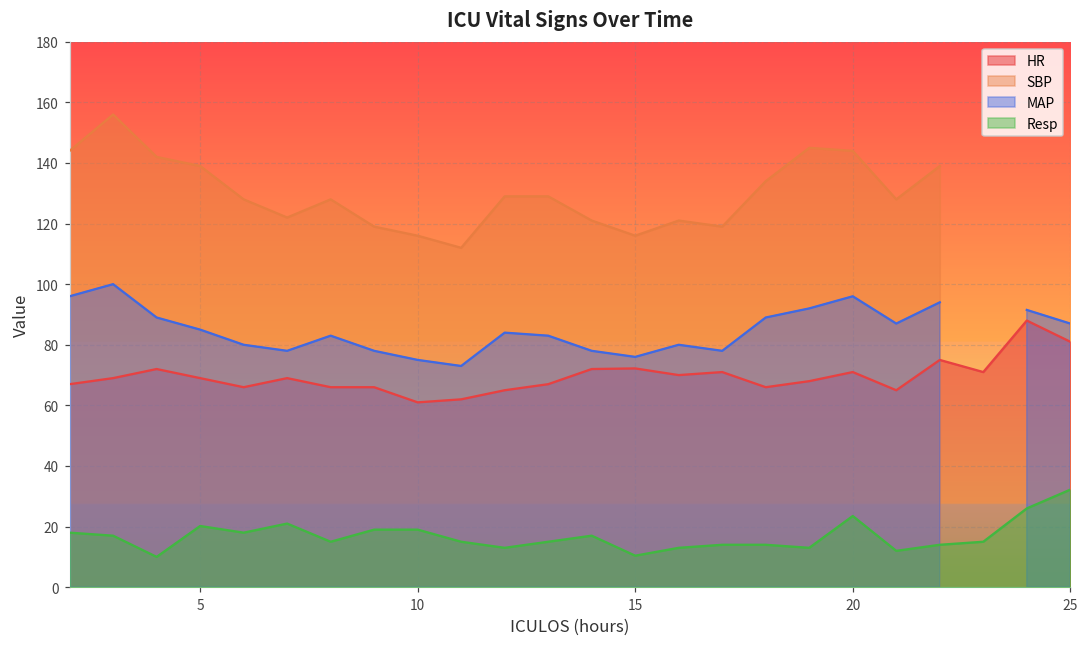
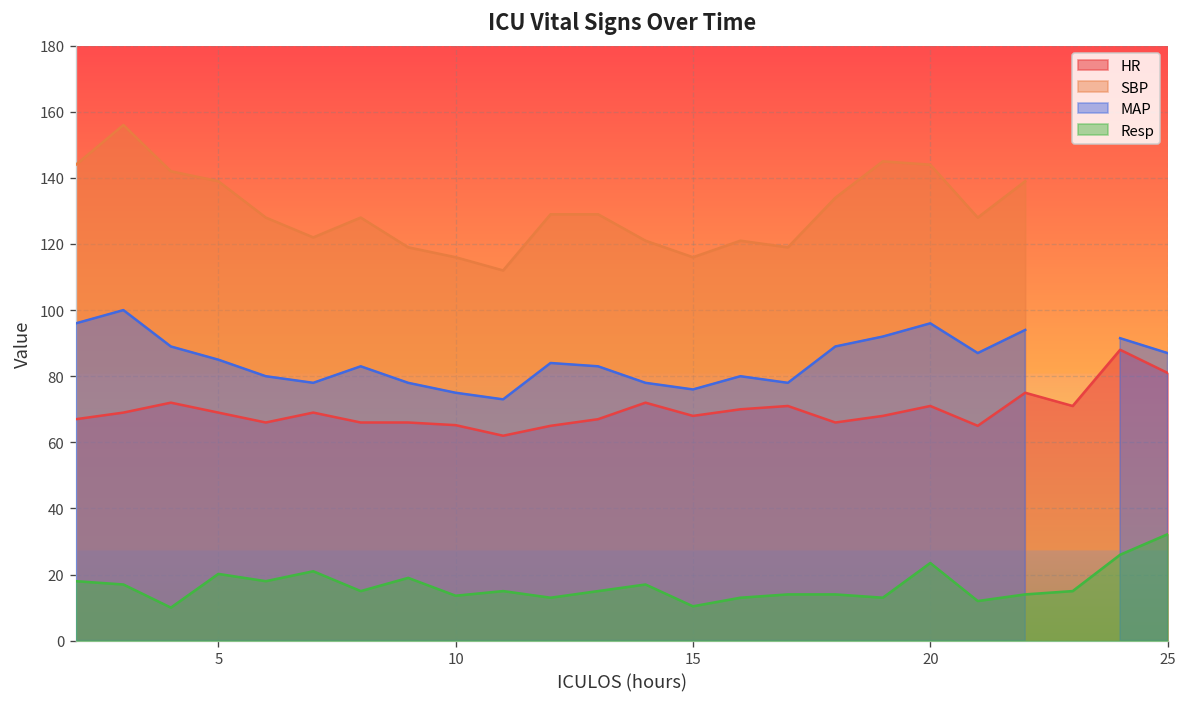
HR, 10: 61 -> 65
Resp, 10: 19 -> 14
HR, 15: 72 -> 68
